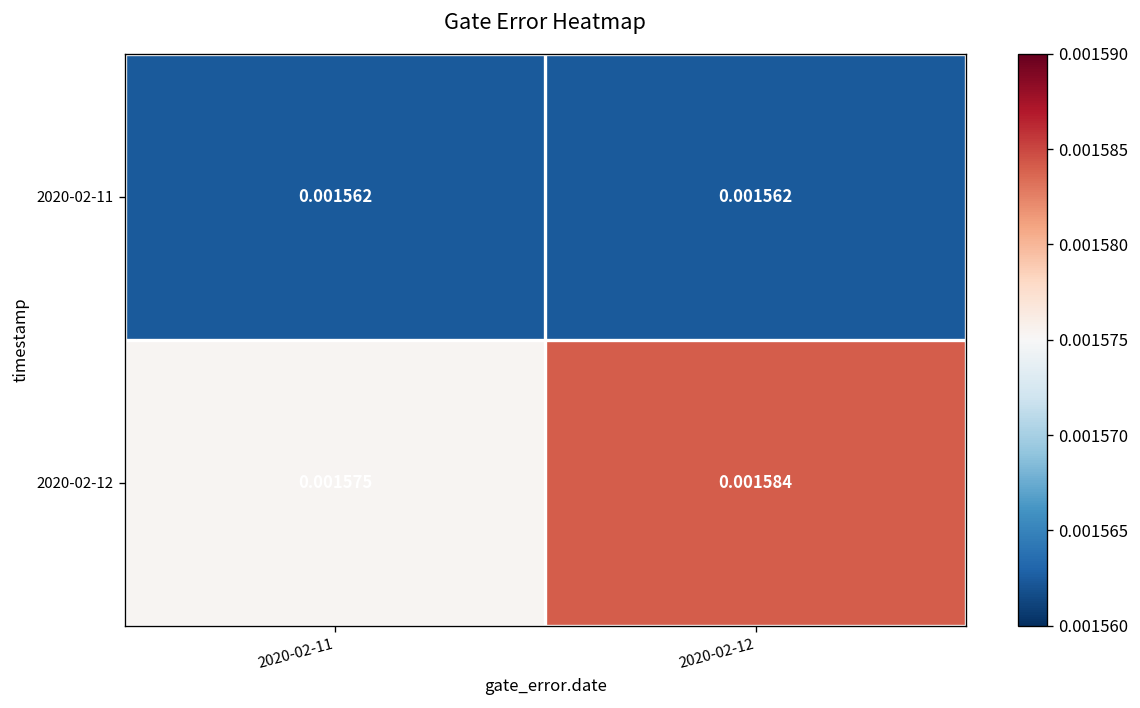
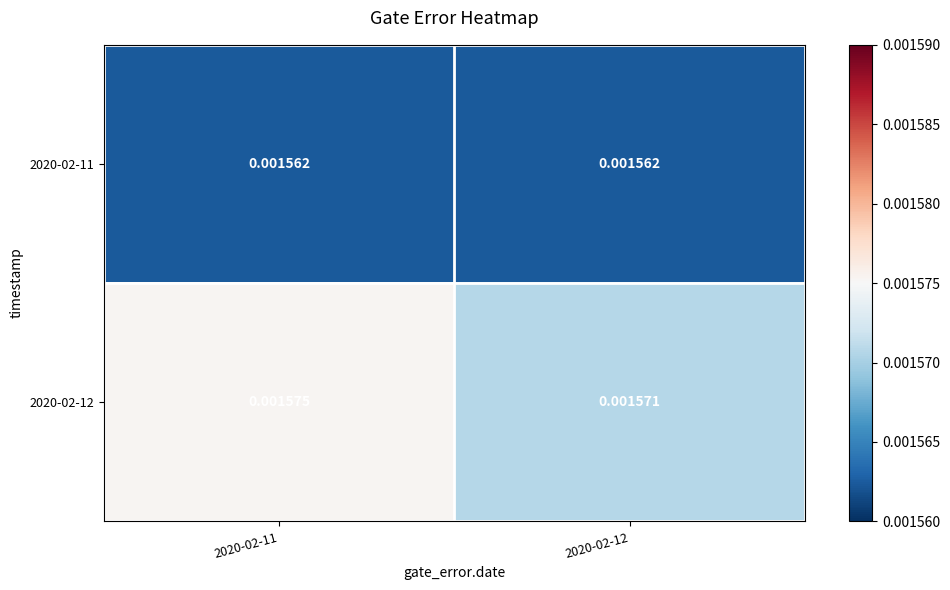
2020-02-12, 2020-02-12: 0.001584 -> 0.001571
